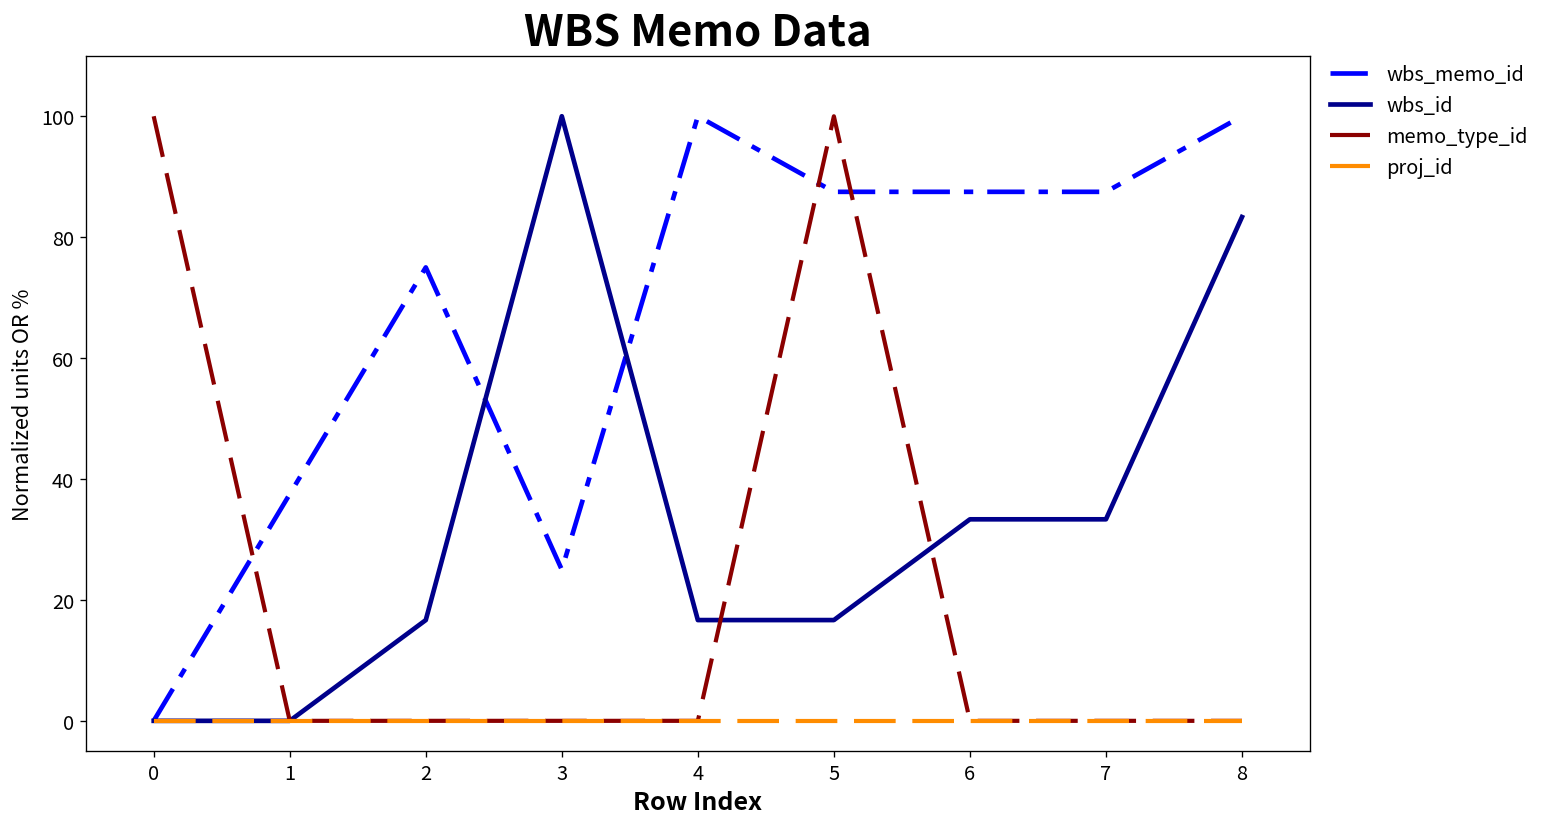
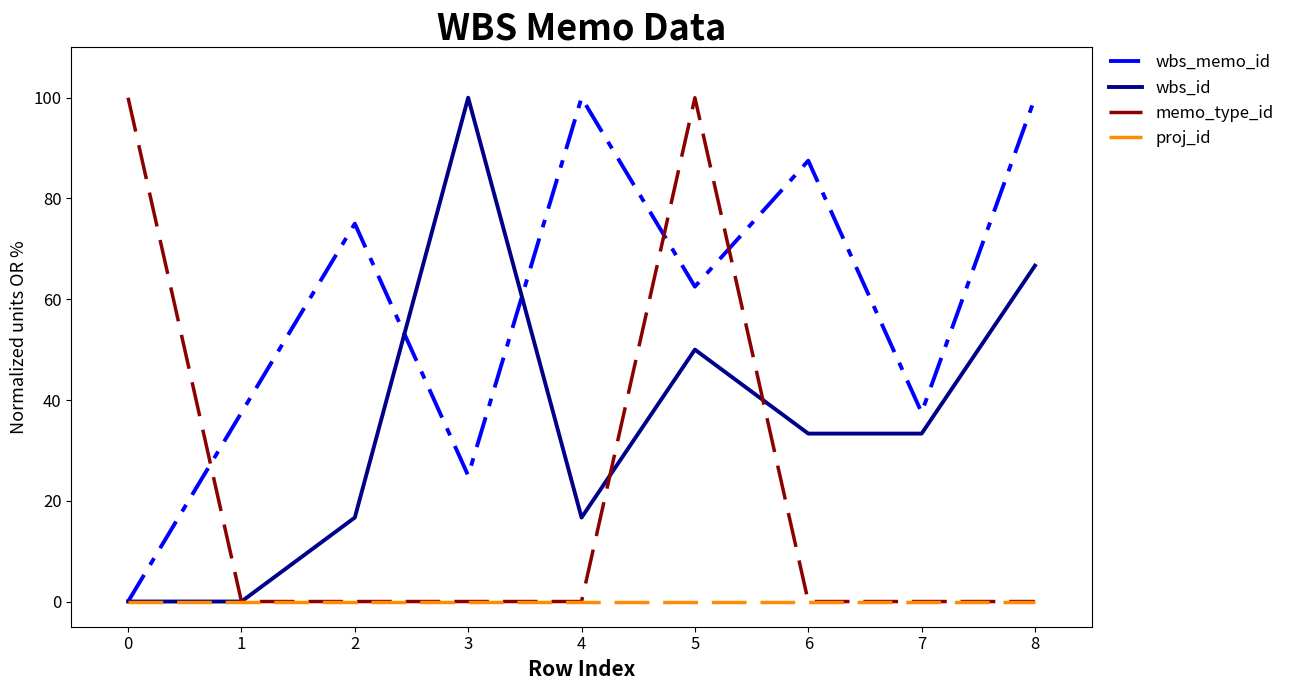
wbs_memo_id, 5: 88 -> 63
wbs_id, 5: 17 -> 50
wbs_memo_id, 7: 88 -> 38
wbs_id, 8: 83 -> 67
